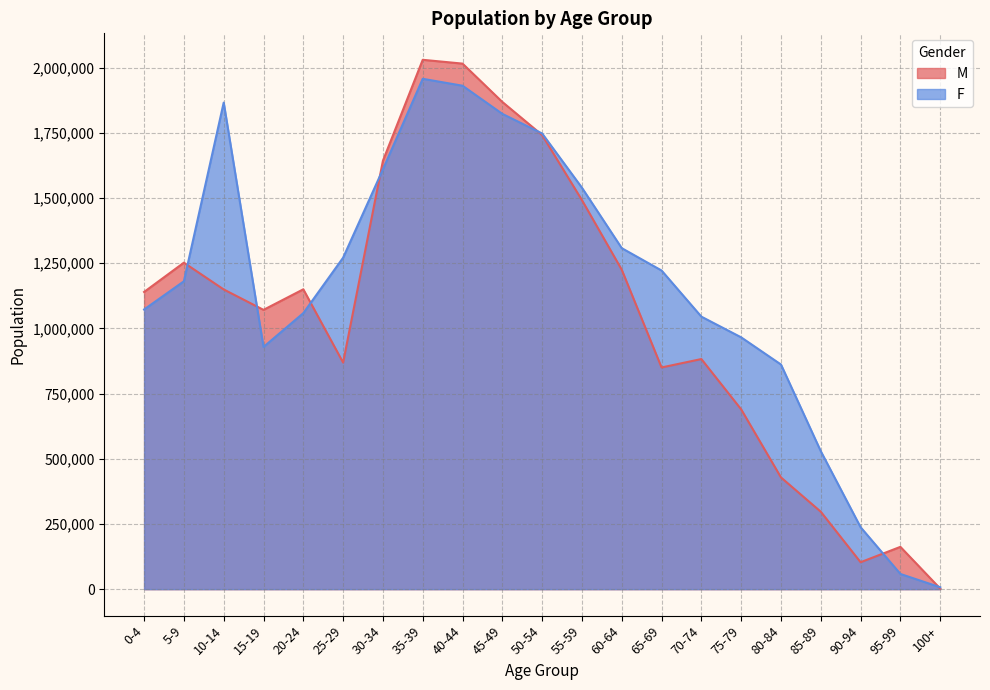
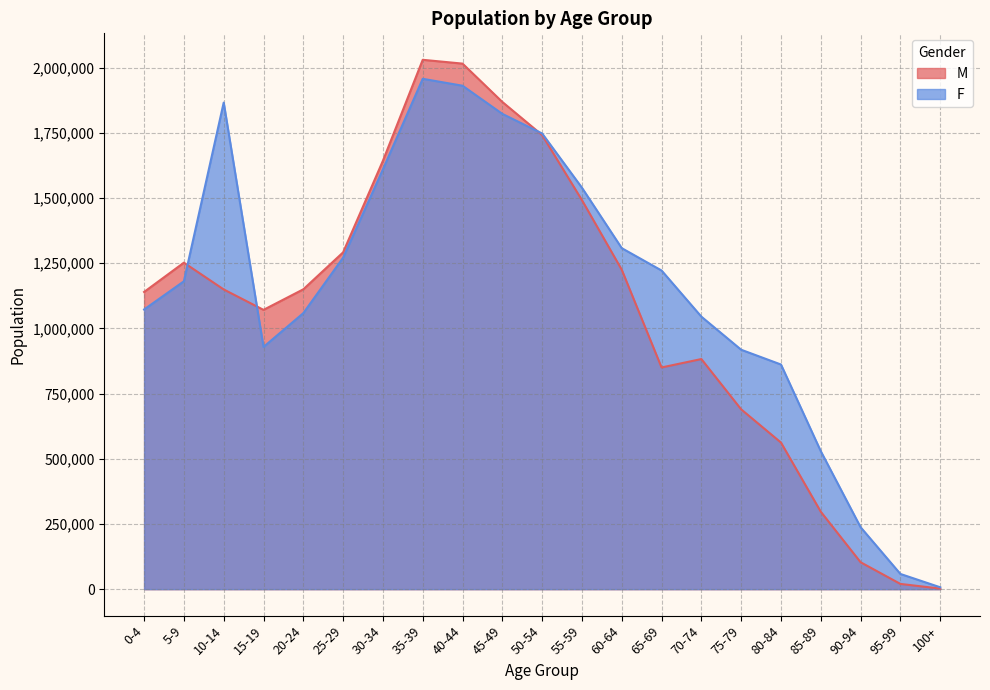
M, 25-29: 870,000 -> 1,290,000
F, 75-79: 970,000 -> 920,000
M, 80-84: 430,000 -> 560,000
M, 95-99: 160,000 -> 20,000
